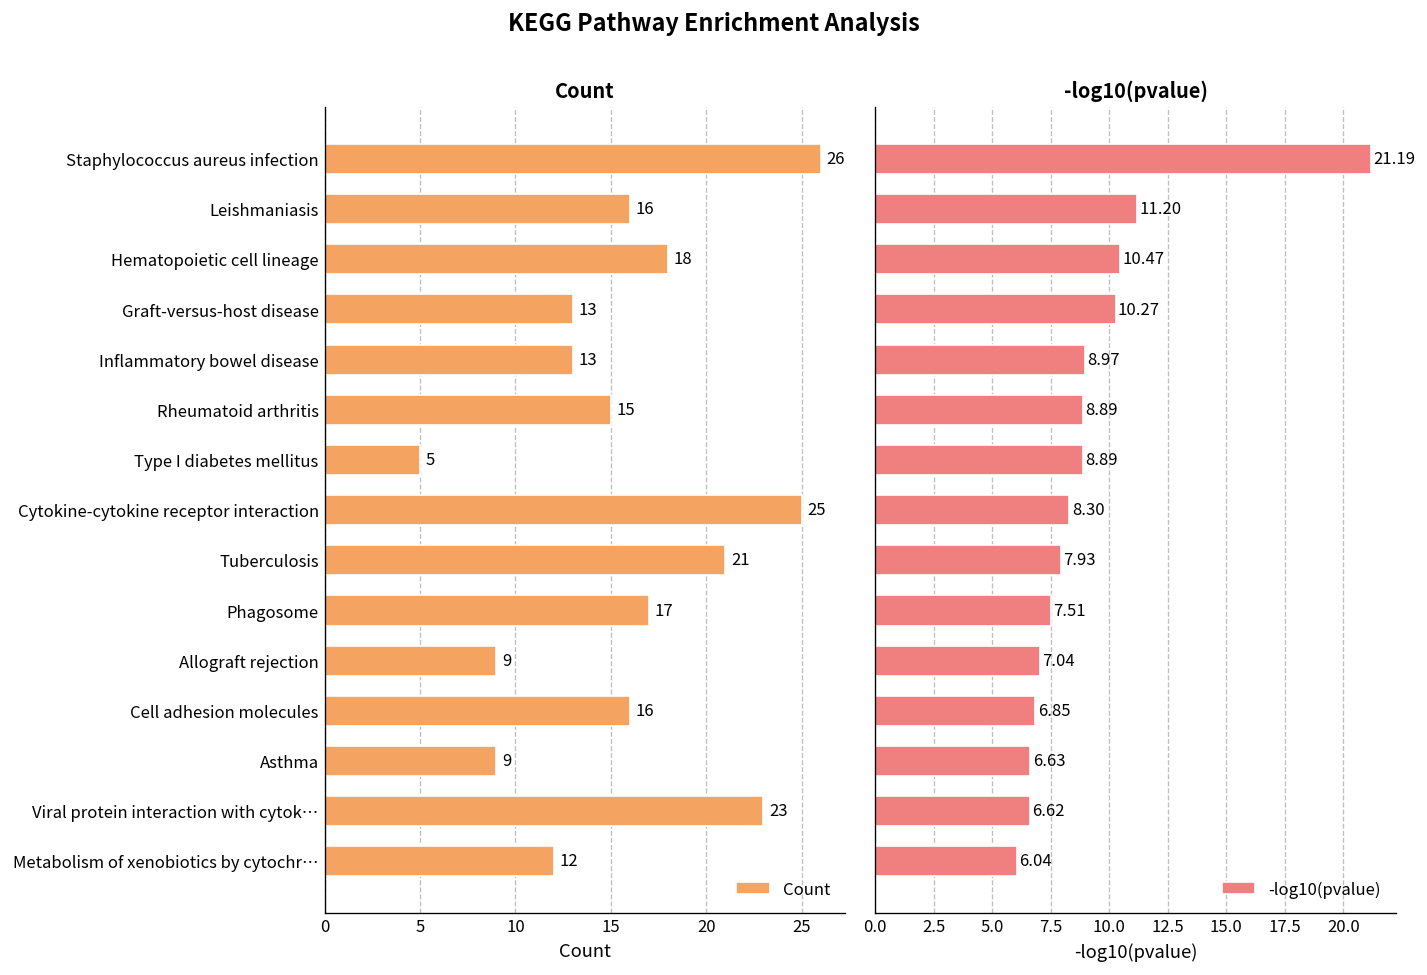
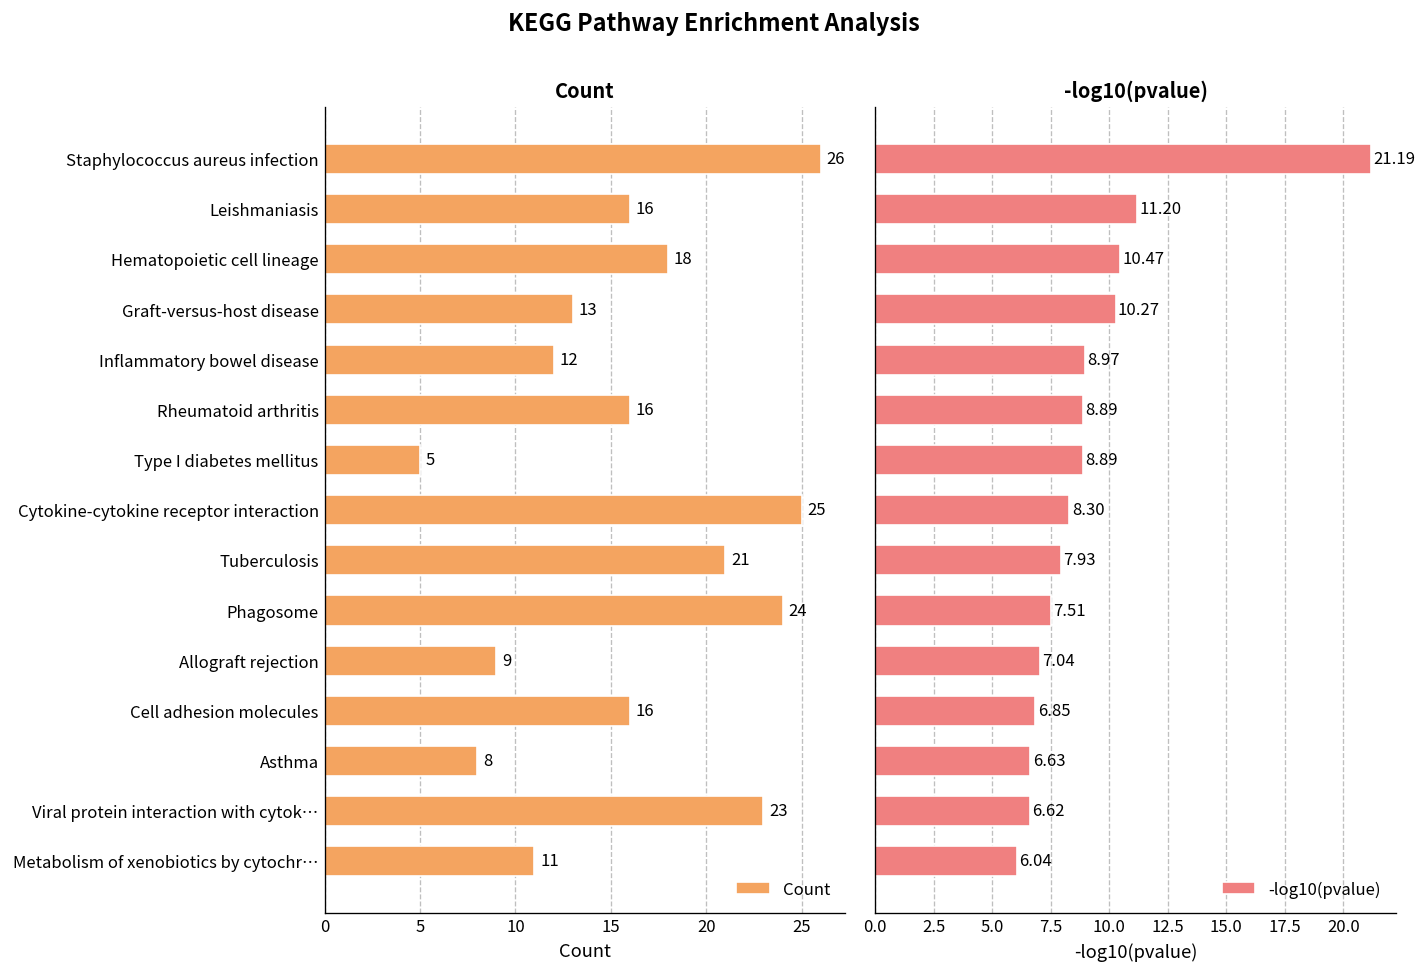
Count, Inflammatory bowel disease: 13 -> 12
Count, Rheumatoid arthritis: 15 -> 16
Count, Phagosome: 17 -> 24
Count, Asthma: 9 -> 8
Count, Metabolism of xenobiotics by cytochr…: 12 -> 11
